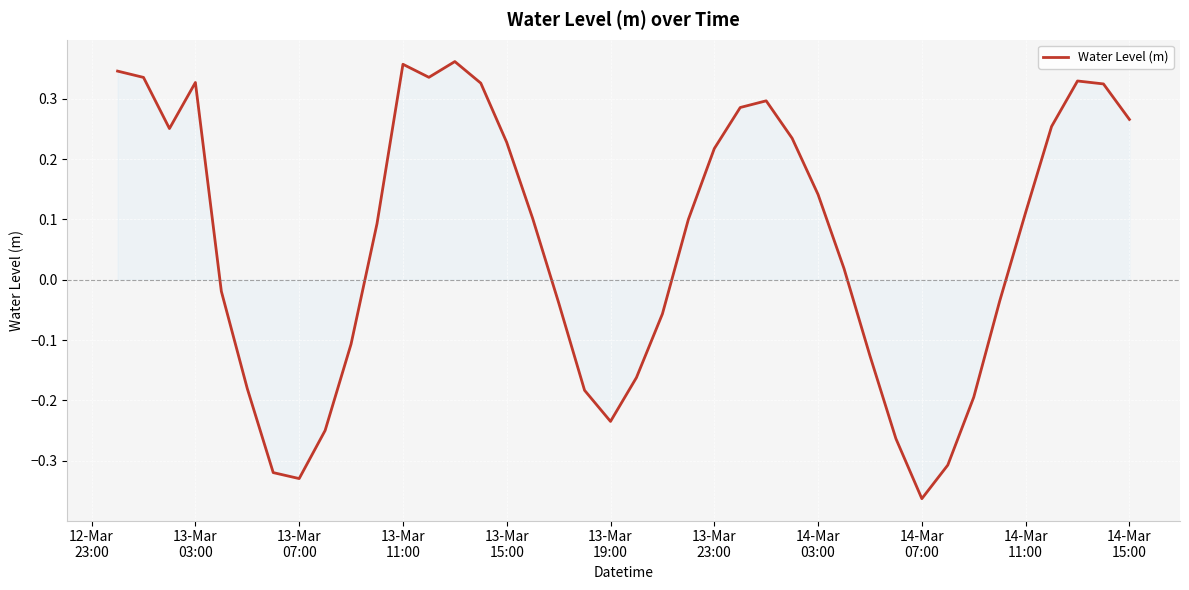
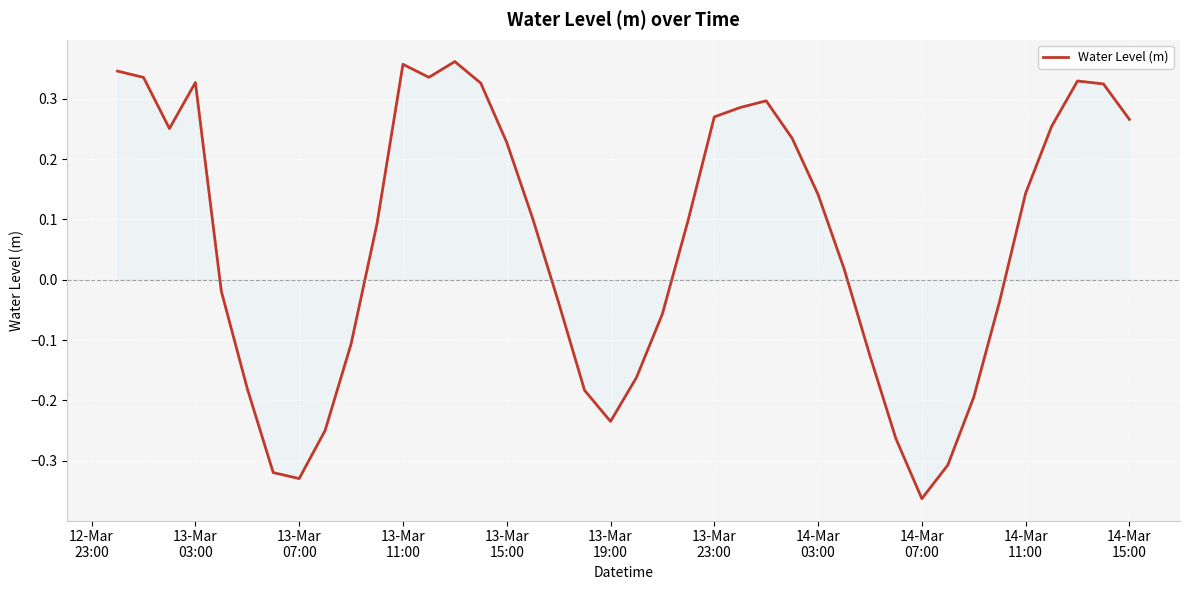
Water Level (m), 13-Mar 23:00: 0.22 -> 0.27
Water Level (m), 14-Mar 11:00: 0.11 -> 0.14
